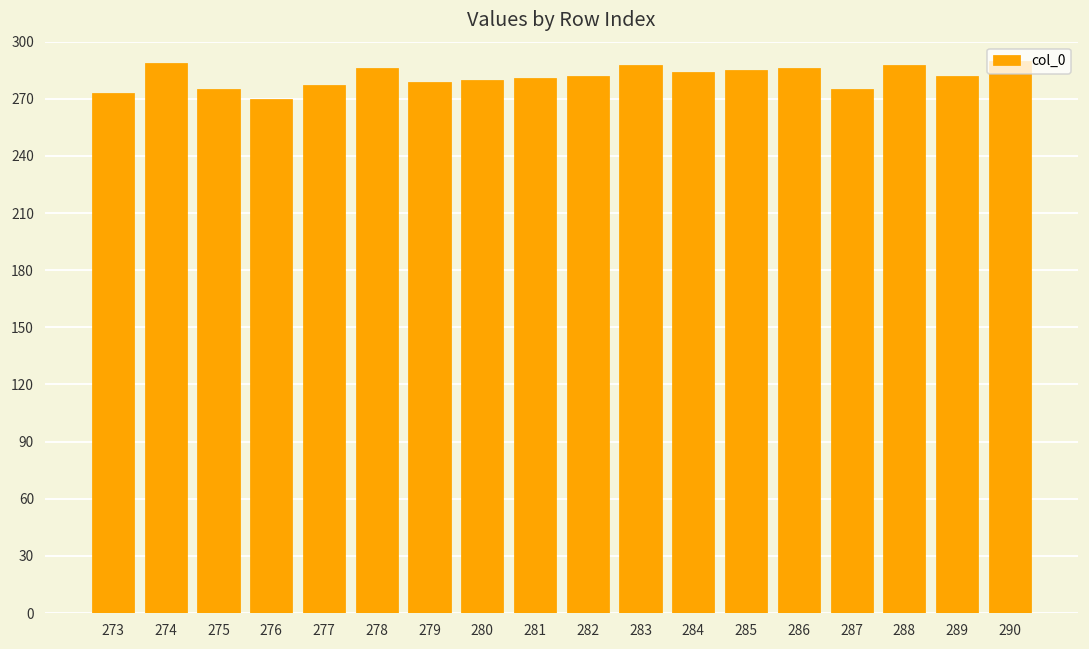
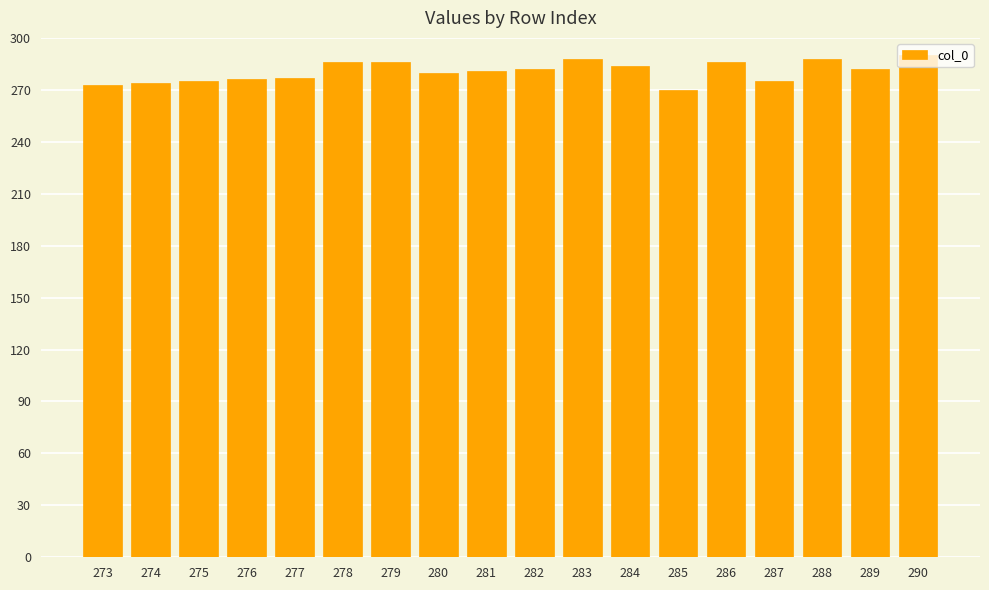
274: 289 -> 274
276: 270 -> 276
279: 279 -> 286
285: 285 -> 270
